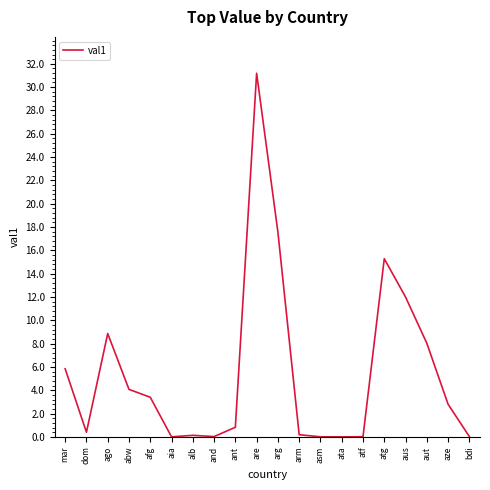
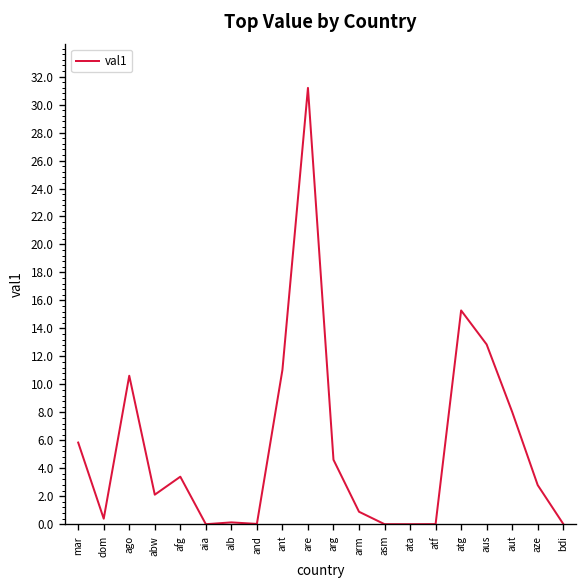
ago: 8.9 -> 10.6
abw: 4.1 -> 2.1
ant: 0.8 -> 11.0
arg: 17.6 -> 4.6
arm: 0.2 -> 0.9
aus: 12.0 -> 12.9
